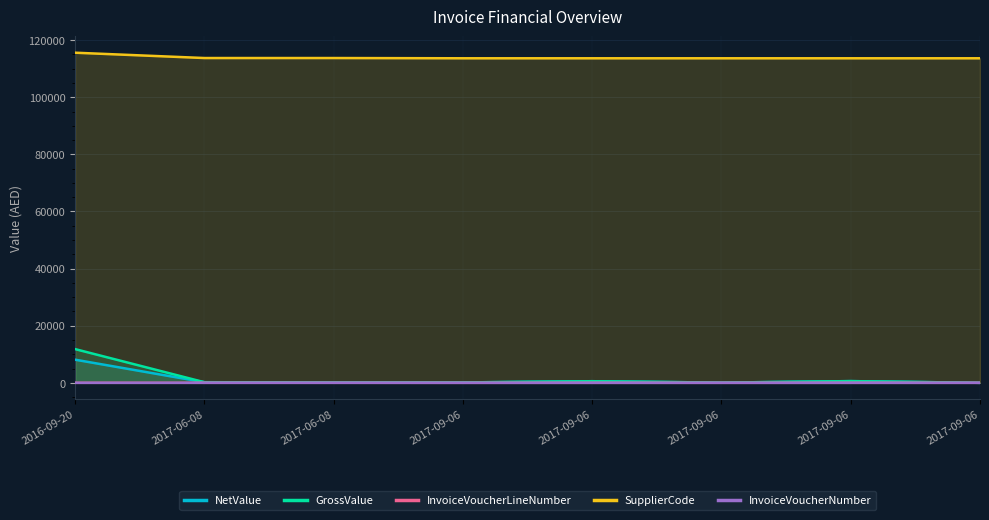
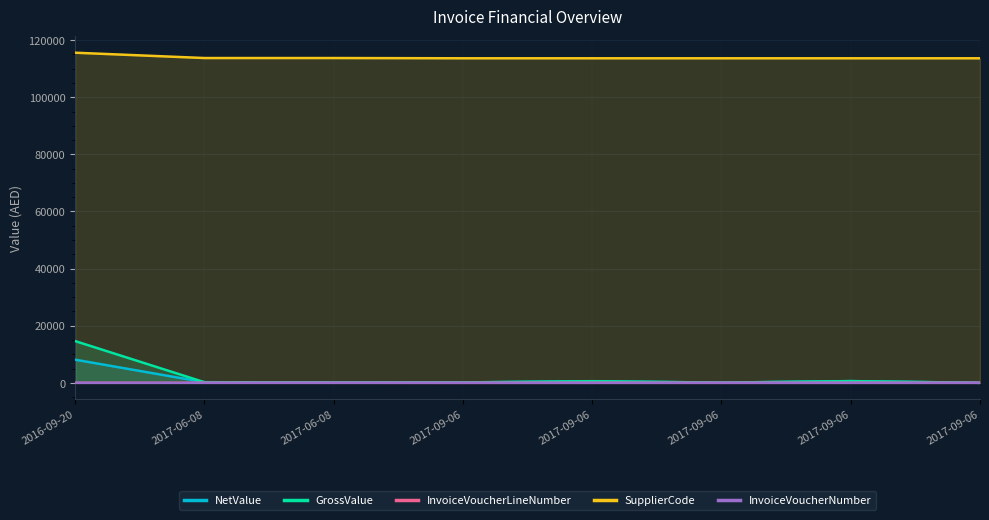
GrossValue, 2016-09-20: 12000 -> 15000
